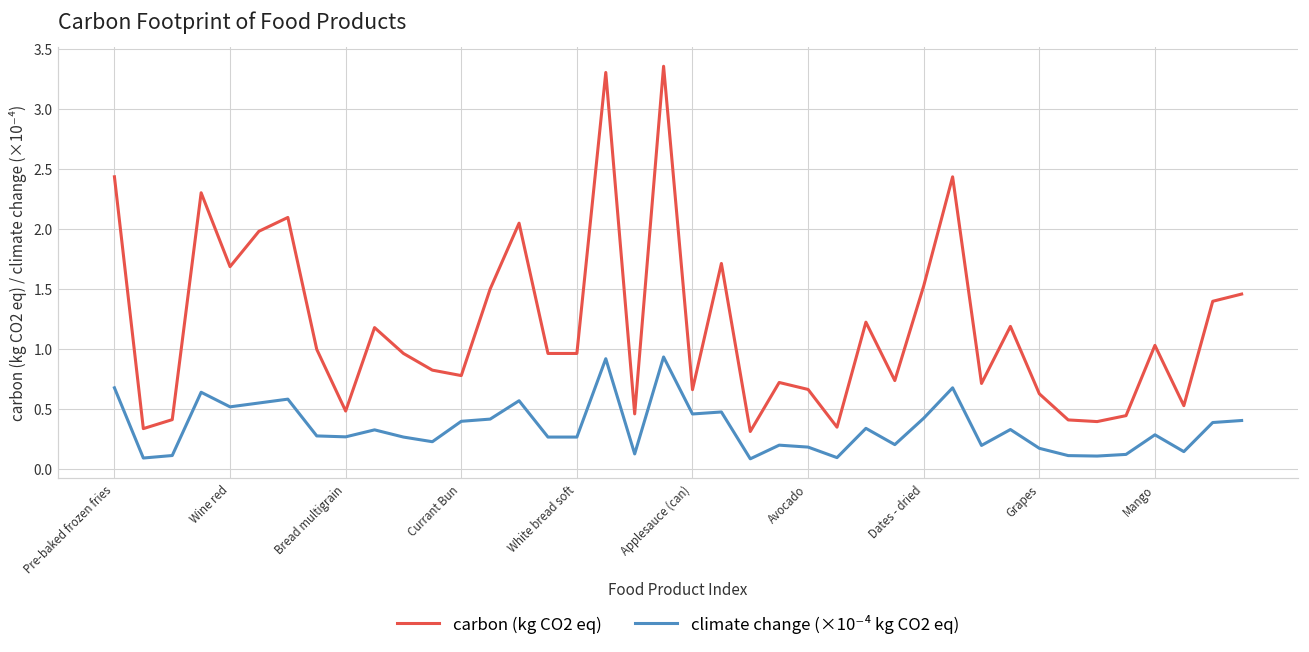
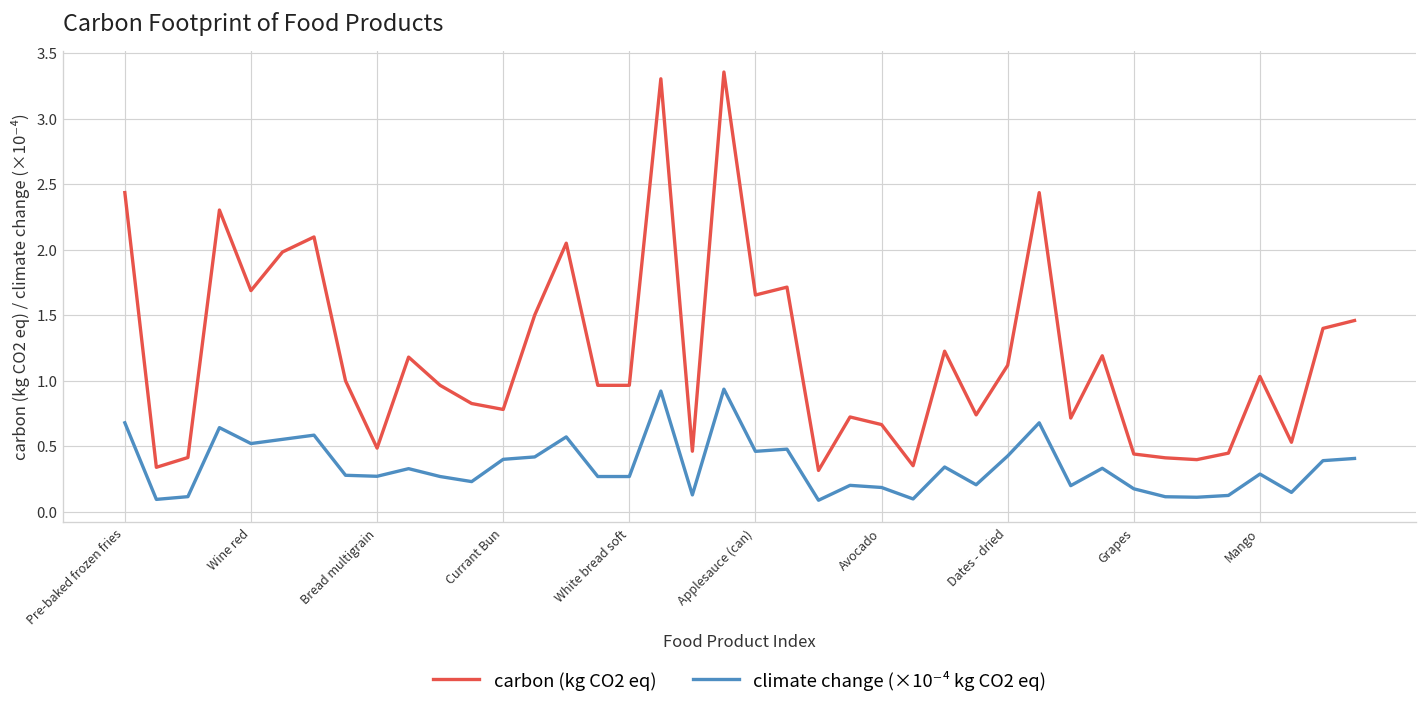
carbon (kg CO2 eq), Applesauce (can): 0.66 -> 1.65
carbon (kg CO2 eq), Dates - dried: 1.53 -> 1.12
carbon (kg CO2 eq), Grapes: 0.63 -> 0.44
